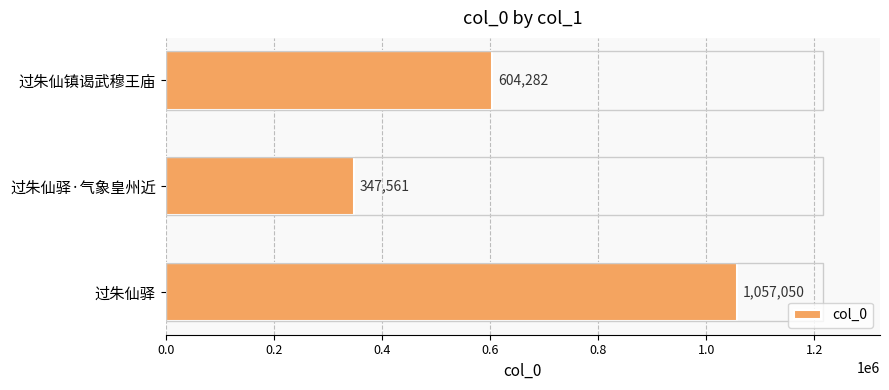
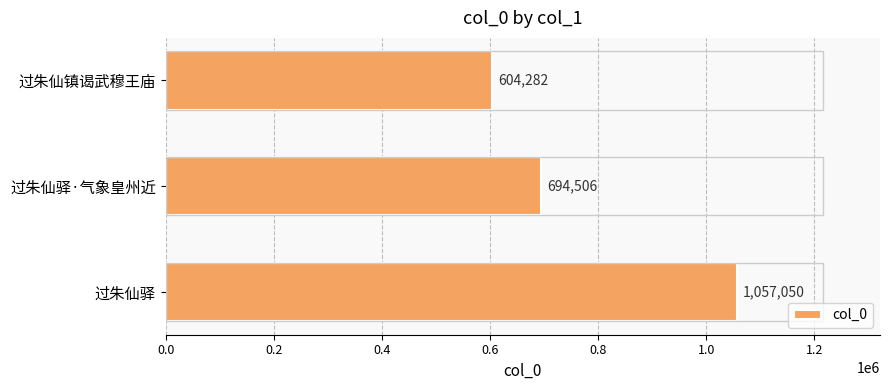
过朱仙驿·气象皇州近: 347,561 -> 694,506
